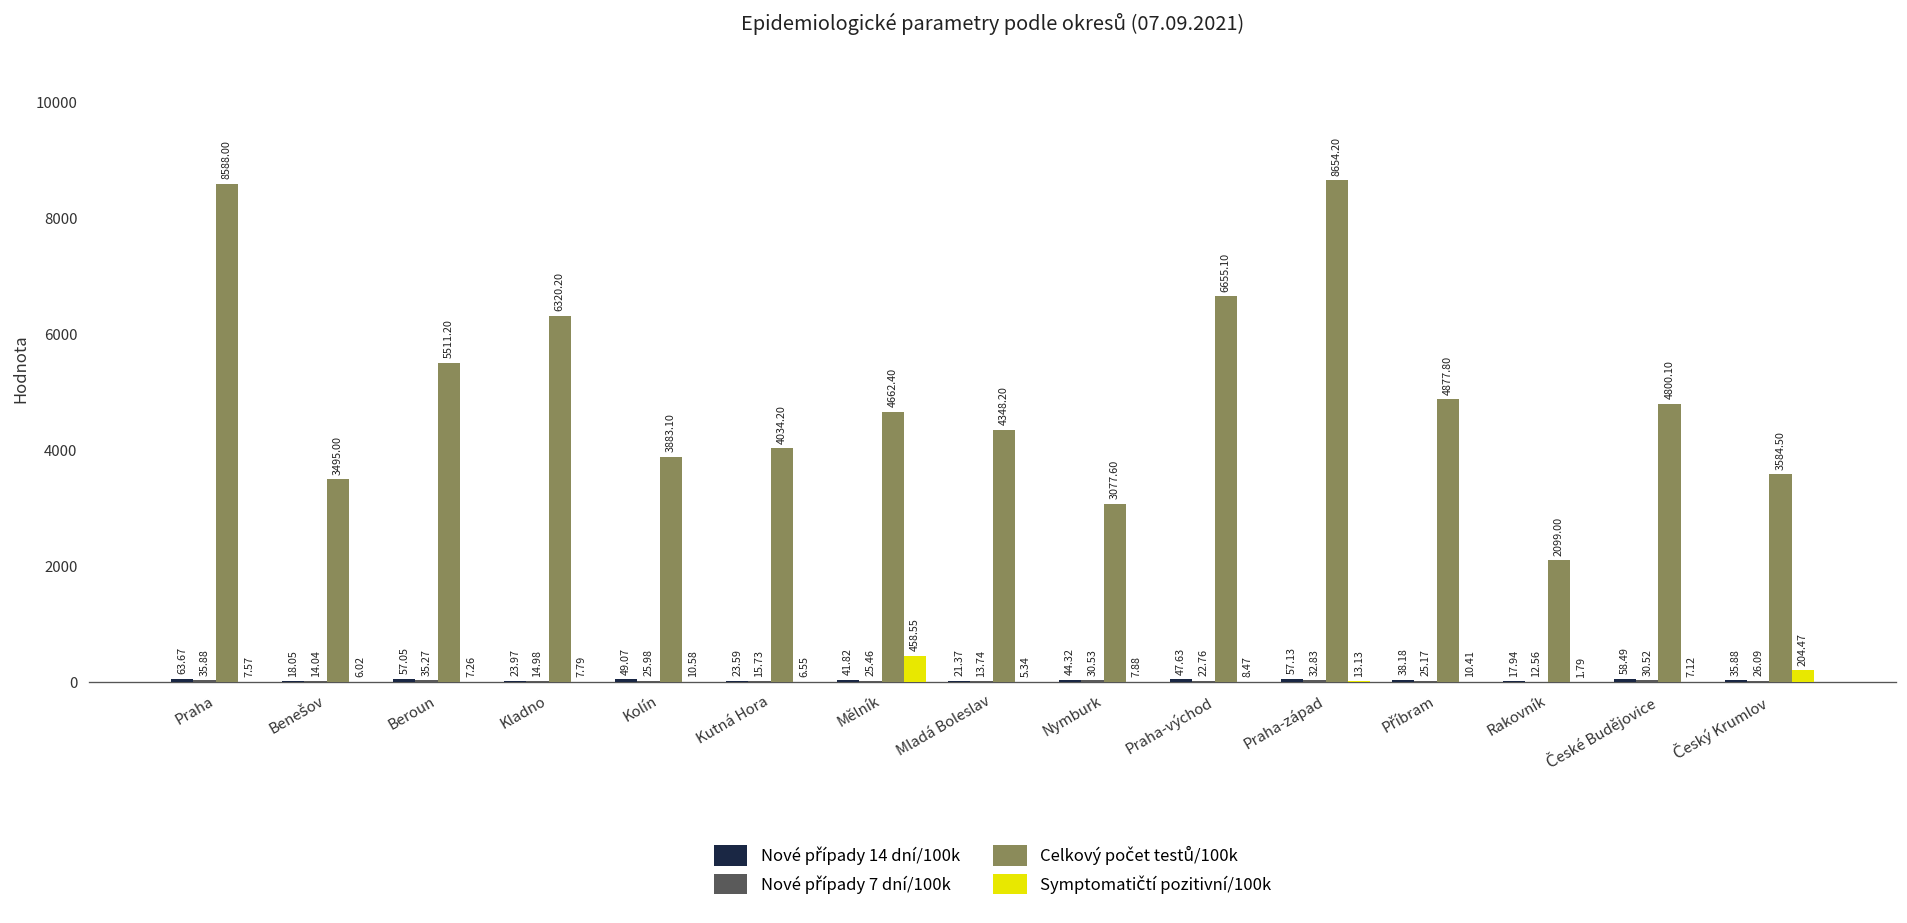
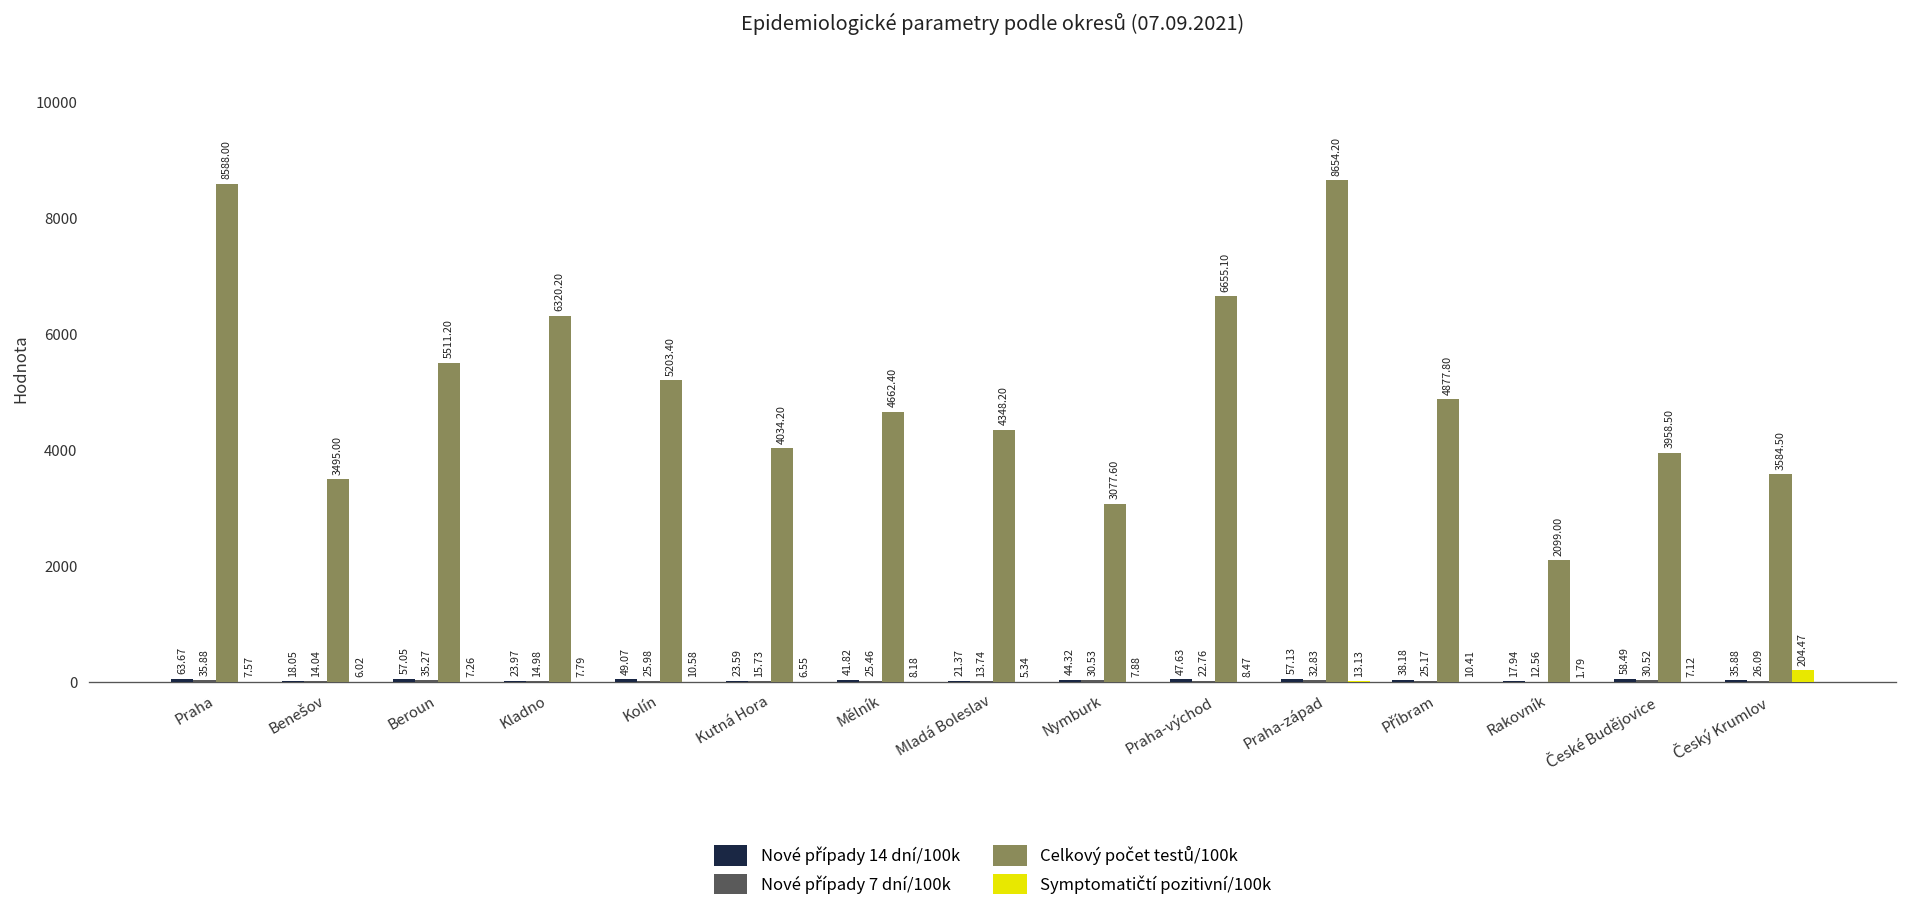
Celkový počet testů/100k, Kolín: 3883.10 -> 5203.40
Symptomatičtí pozitivní/100k, Mělník: 458.55 -> 8.18
Celkový počet testů/100k, České Budějovice: 4800.10 -> 3958.50
